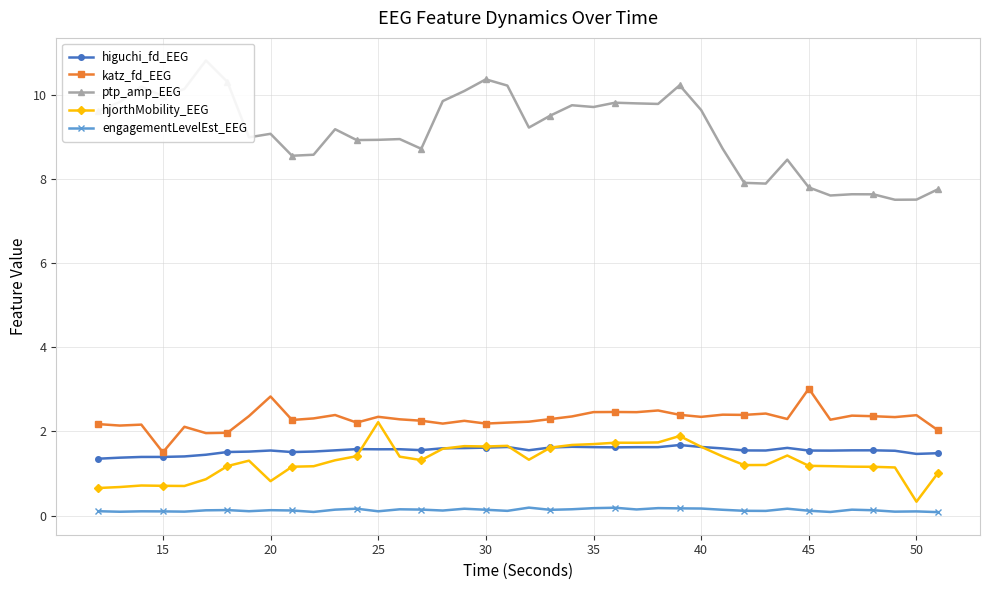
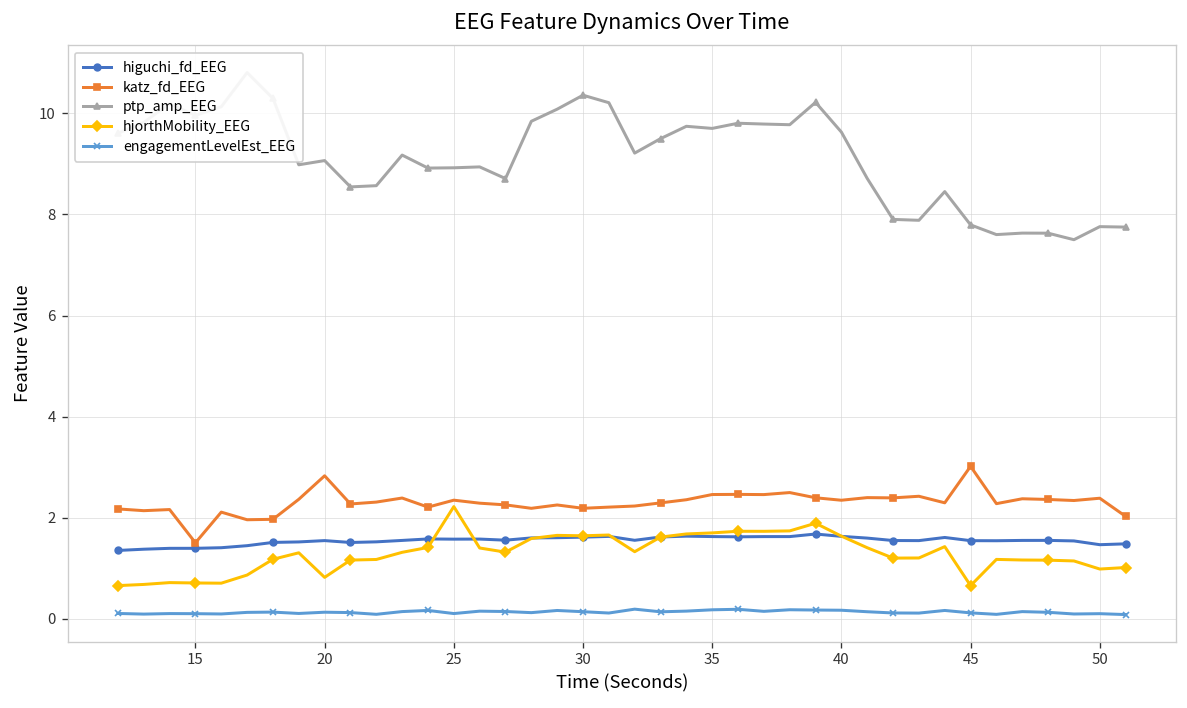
hjorthMobility_EEG, 45: 1.2 -> 0.7
ptp_amp_EEG, 50: 7.5 -> 7.8
hjorthMobility_EEG, 50: 0.3 -> 1.0
